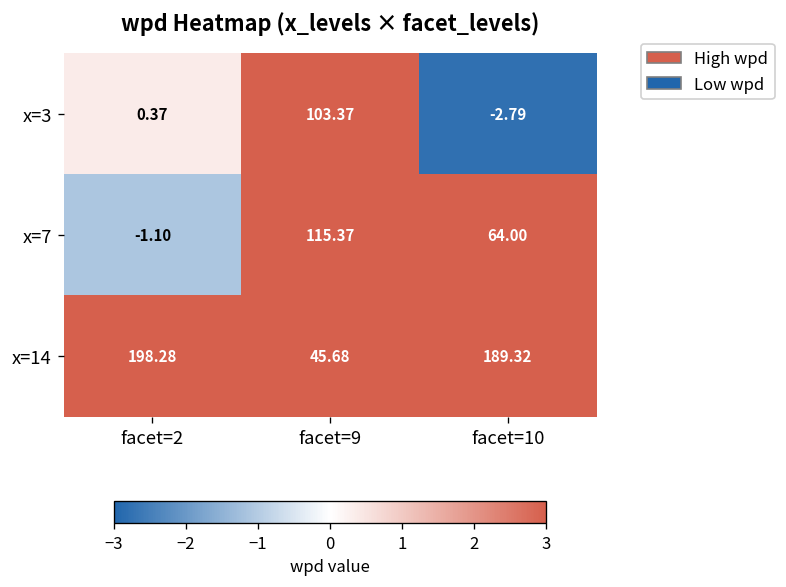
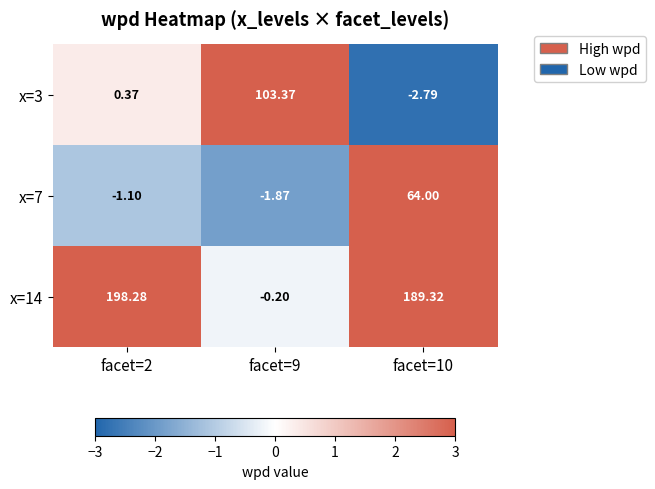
x=7, facet=9: 115.37 -> -1.87
x=14, facet=9: 45.68 -> -0.20
